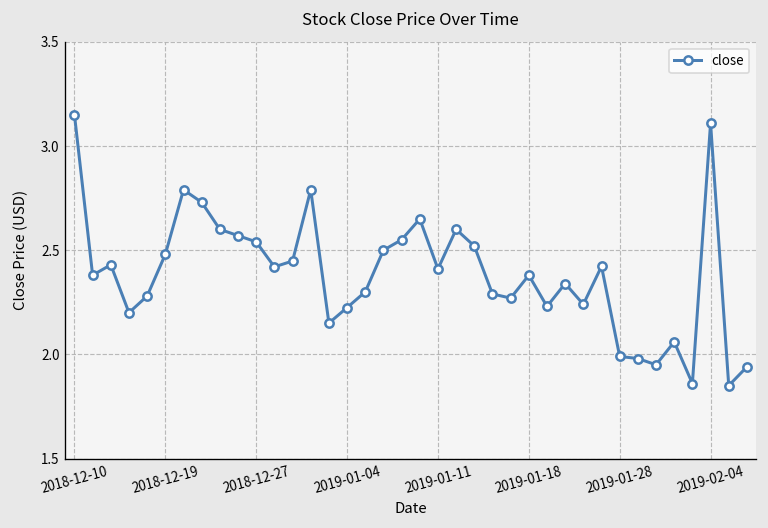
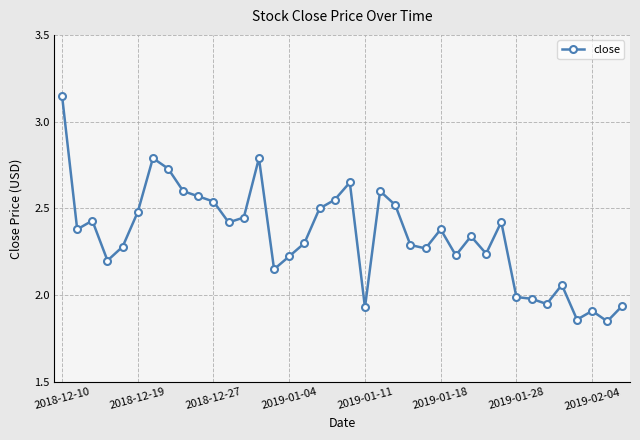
2019-01-11: 2.41 -> 1.93
2019-02-04: 3.11 -> 1.91
